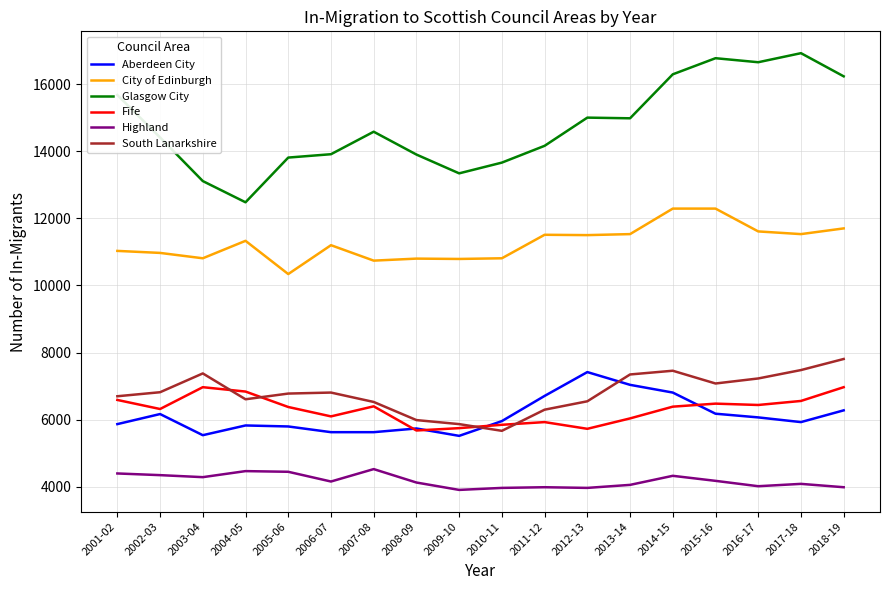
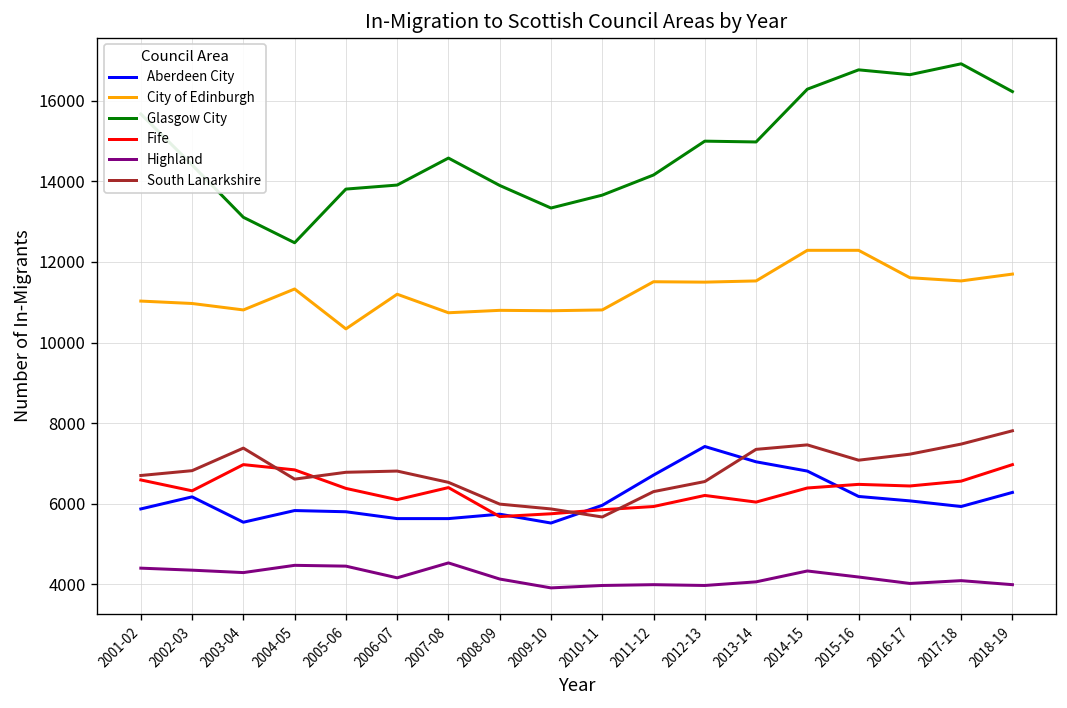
Fife, 2012-13: 5700 -> 6200
